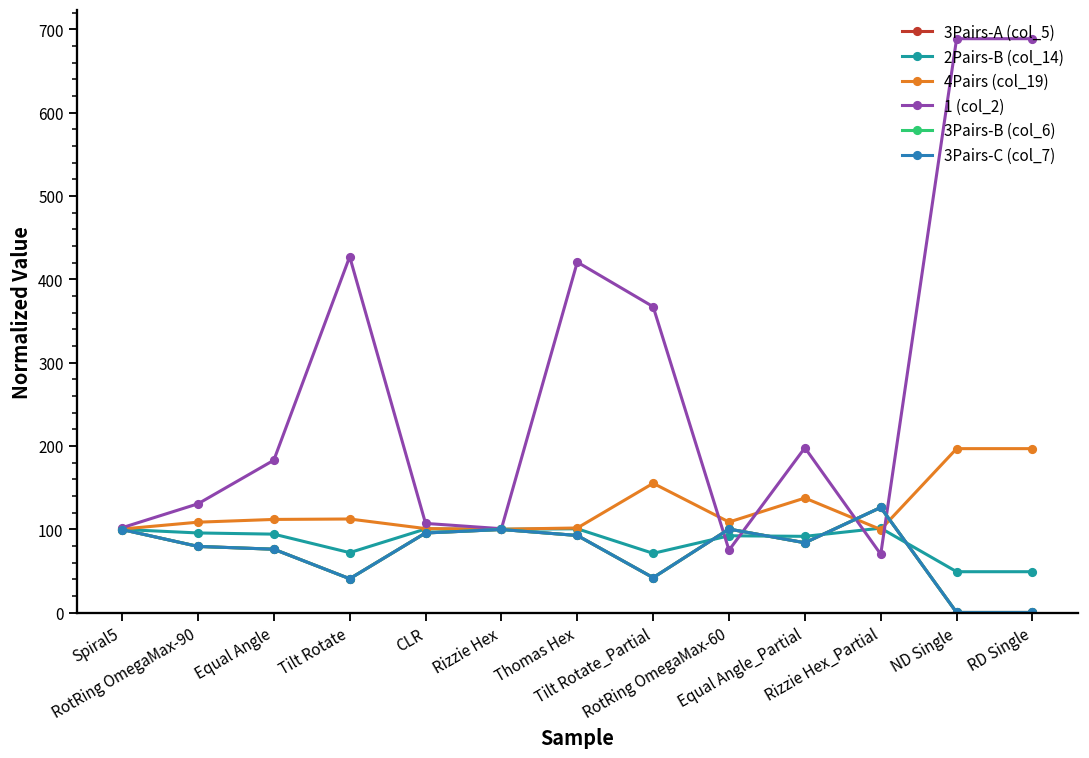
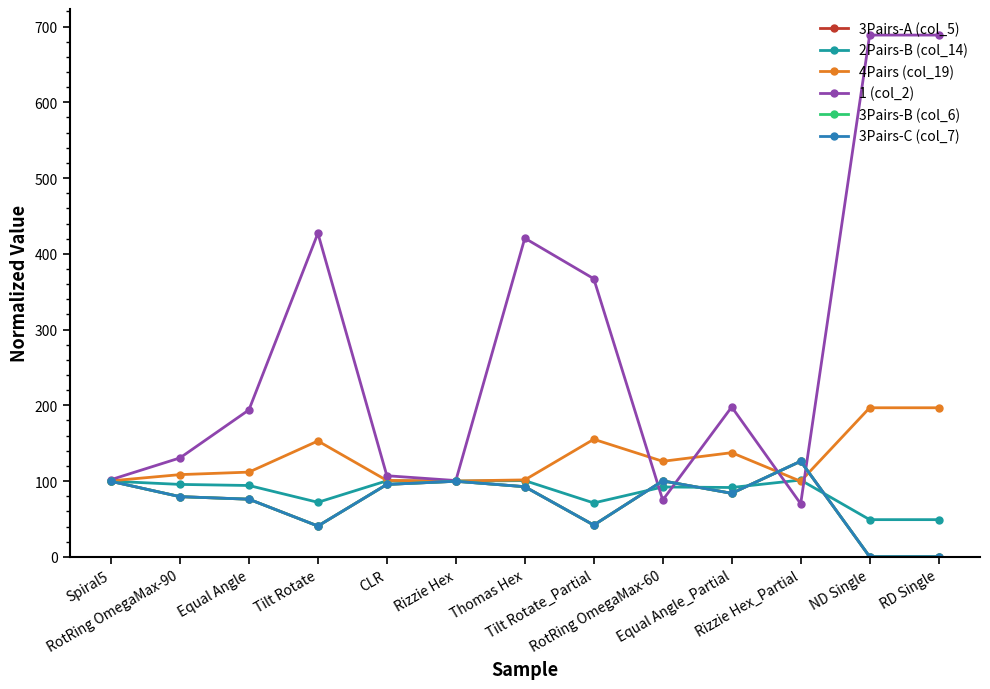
1 (col_2), Equal Angle: 180 -> 190
4Pairs (col_19), Tilt Rotate: 110 -> 150
4Pairs (col_19), RotRing OmegaMax-60: 110 -> 130
